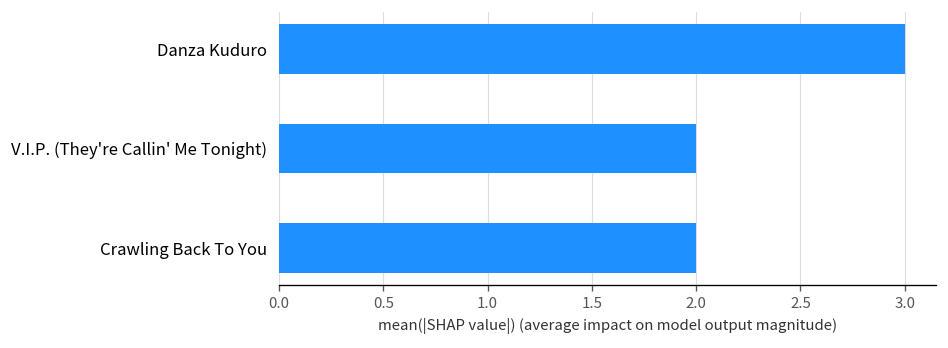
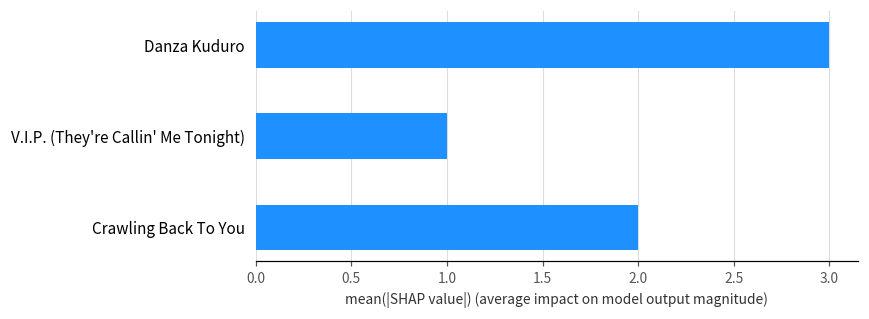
V.I.P. (They're Callin' Me Tonight): 2 -> 1
